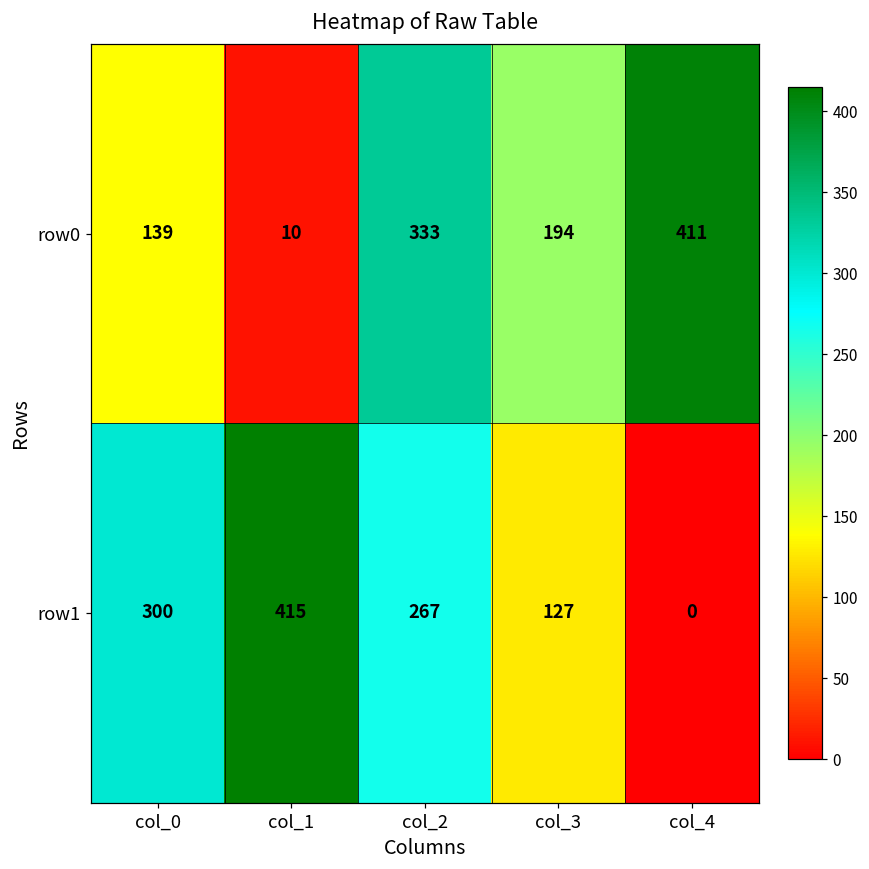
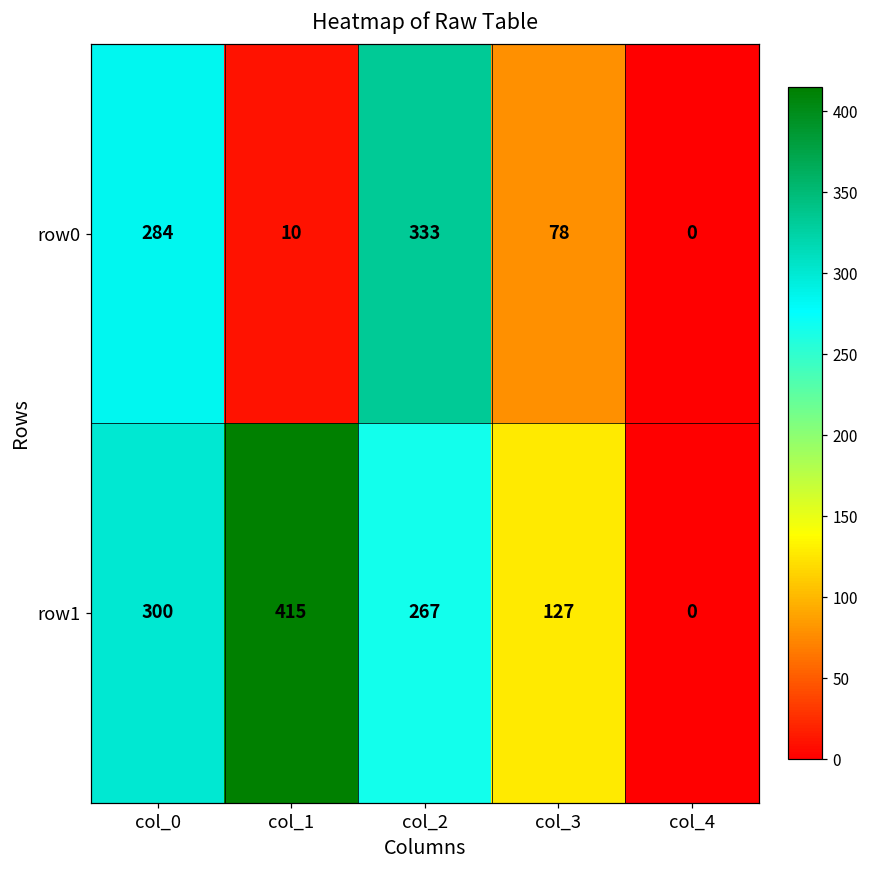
row0, col_0: 139 -> 284
row0, col_3: 194 -> 78
row0, col_4: 411 -> 0
